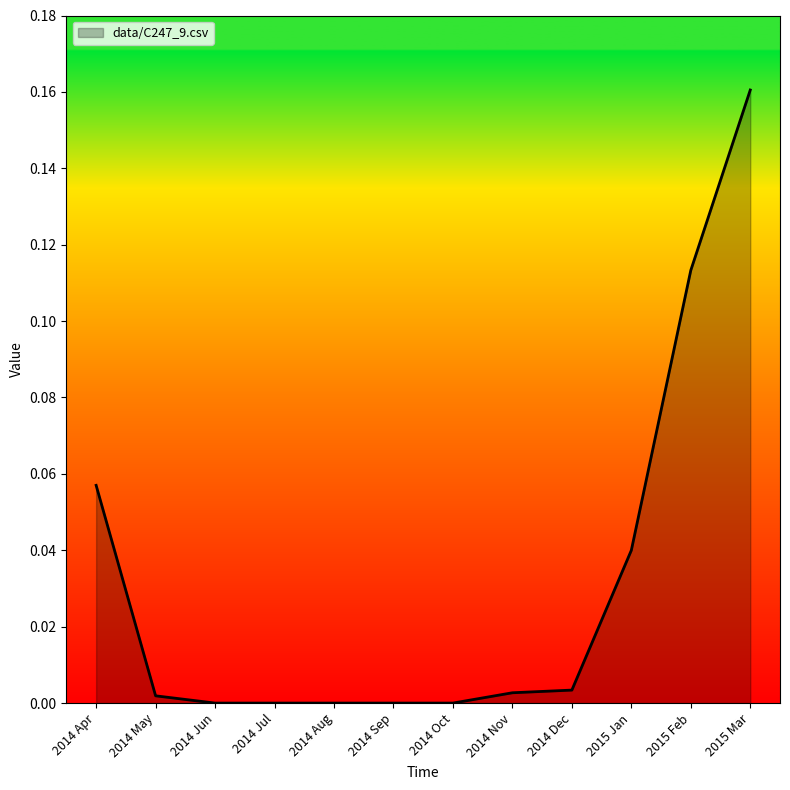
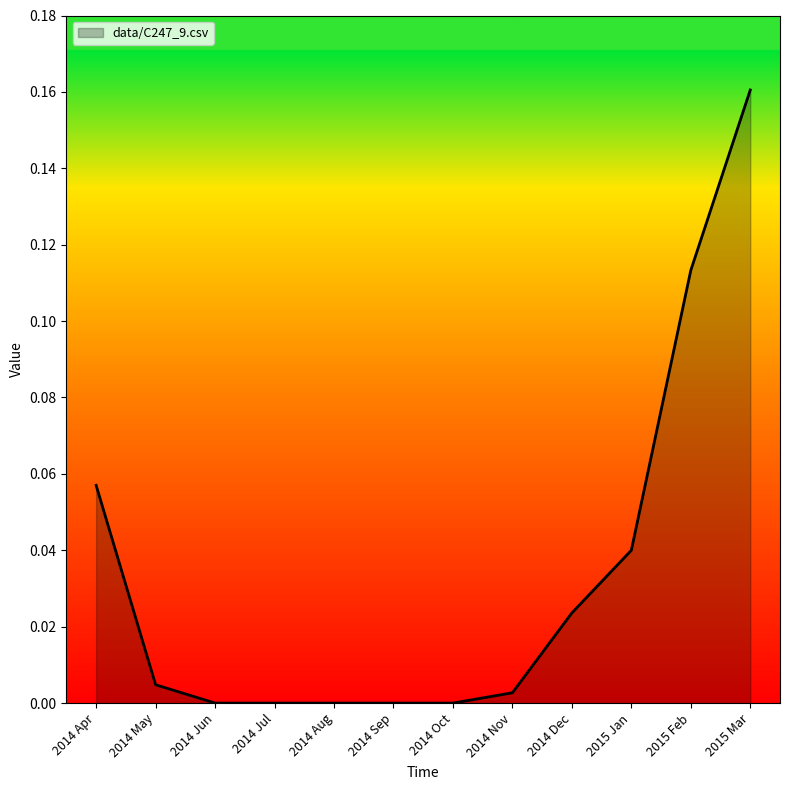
2014 May: 0.002 -> 0.005
2014 Dec: 0.003 -> 0.024
